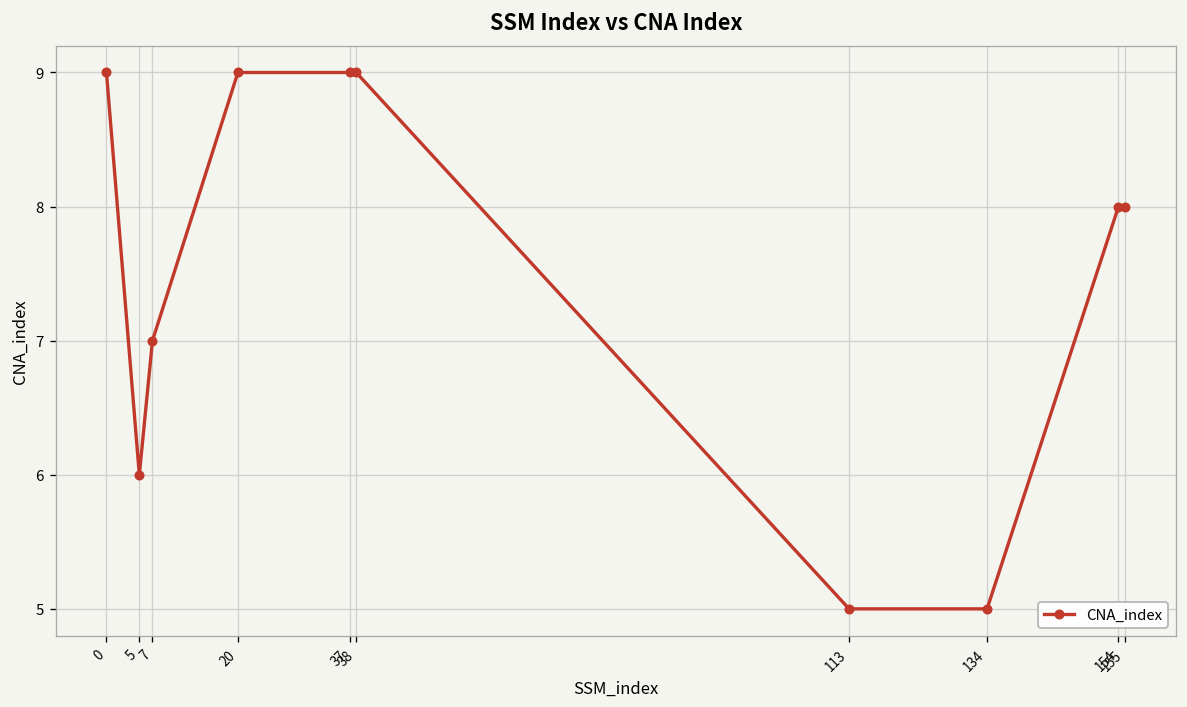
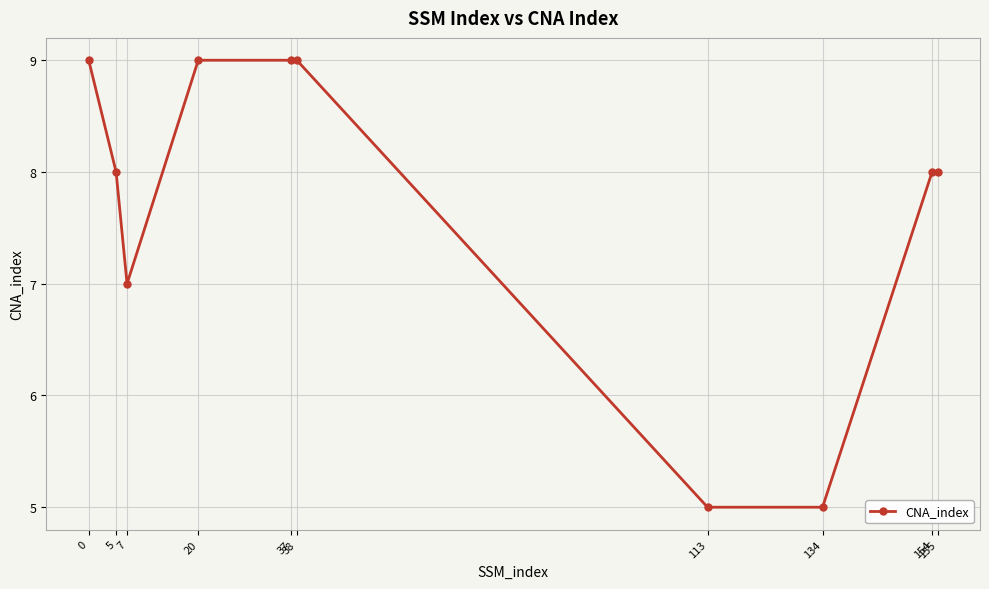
5: 6 -> 8
